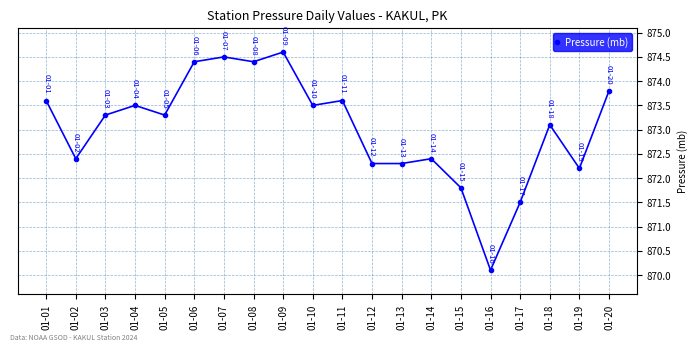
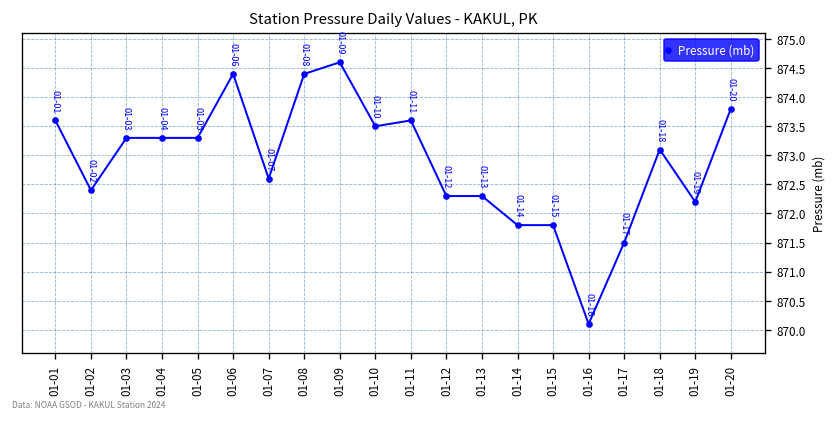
01-04: 873.5 -> 873.3
01-07: 874.5 -> 872.6
01-14: 872.4 -> 871.8
